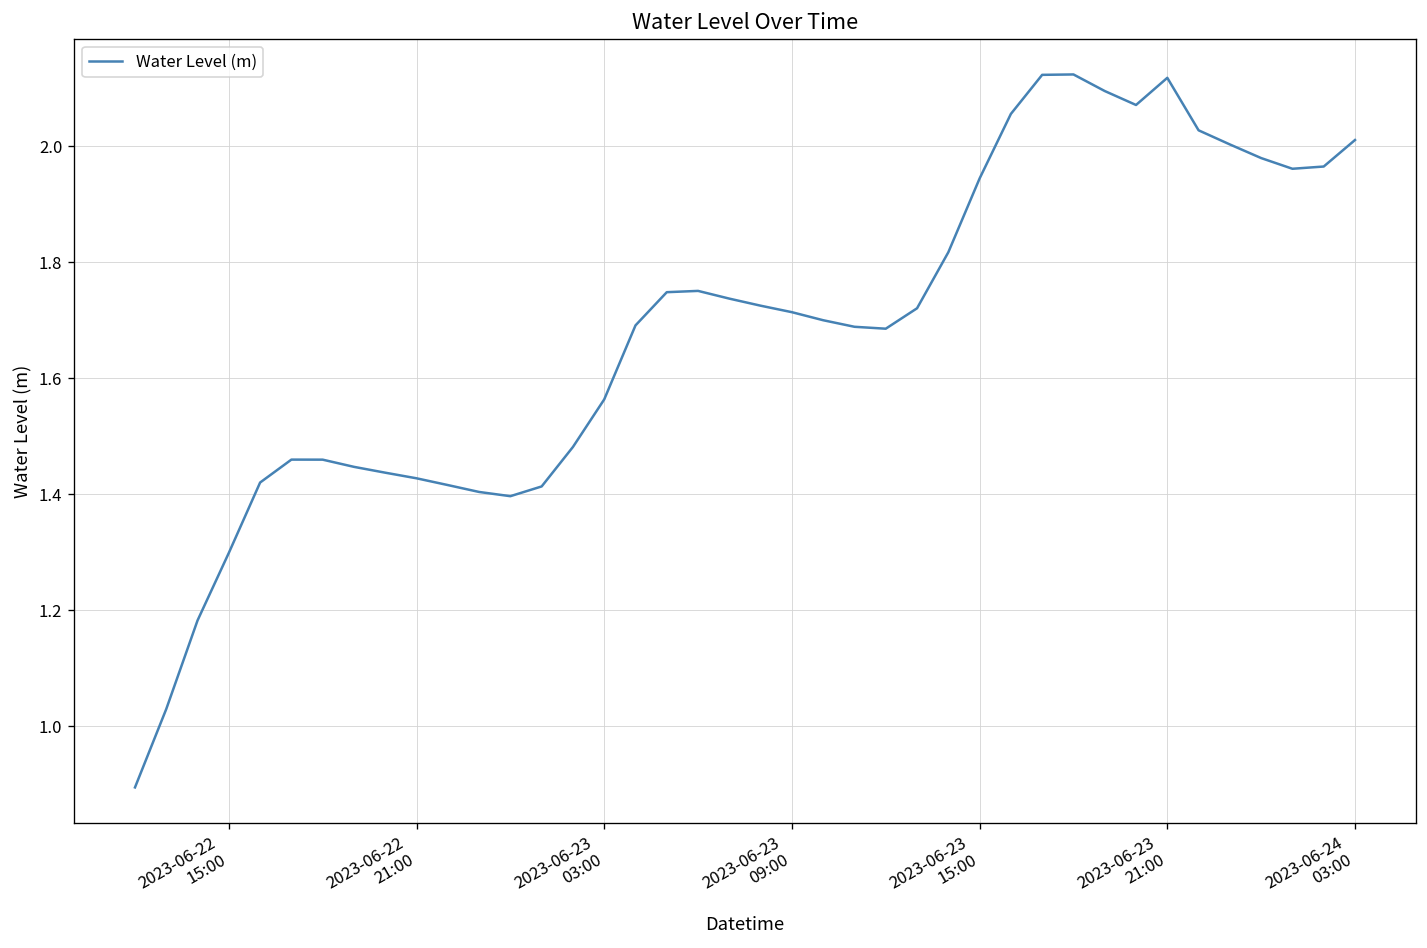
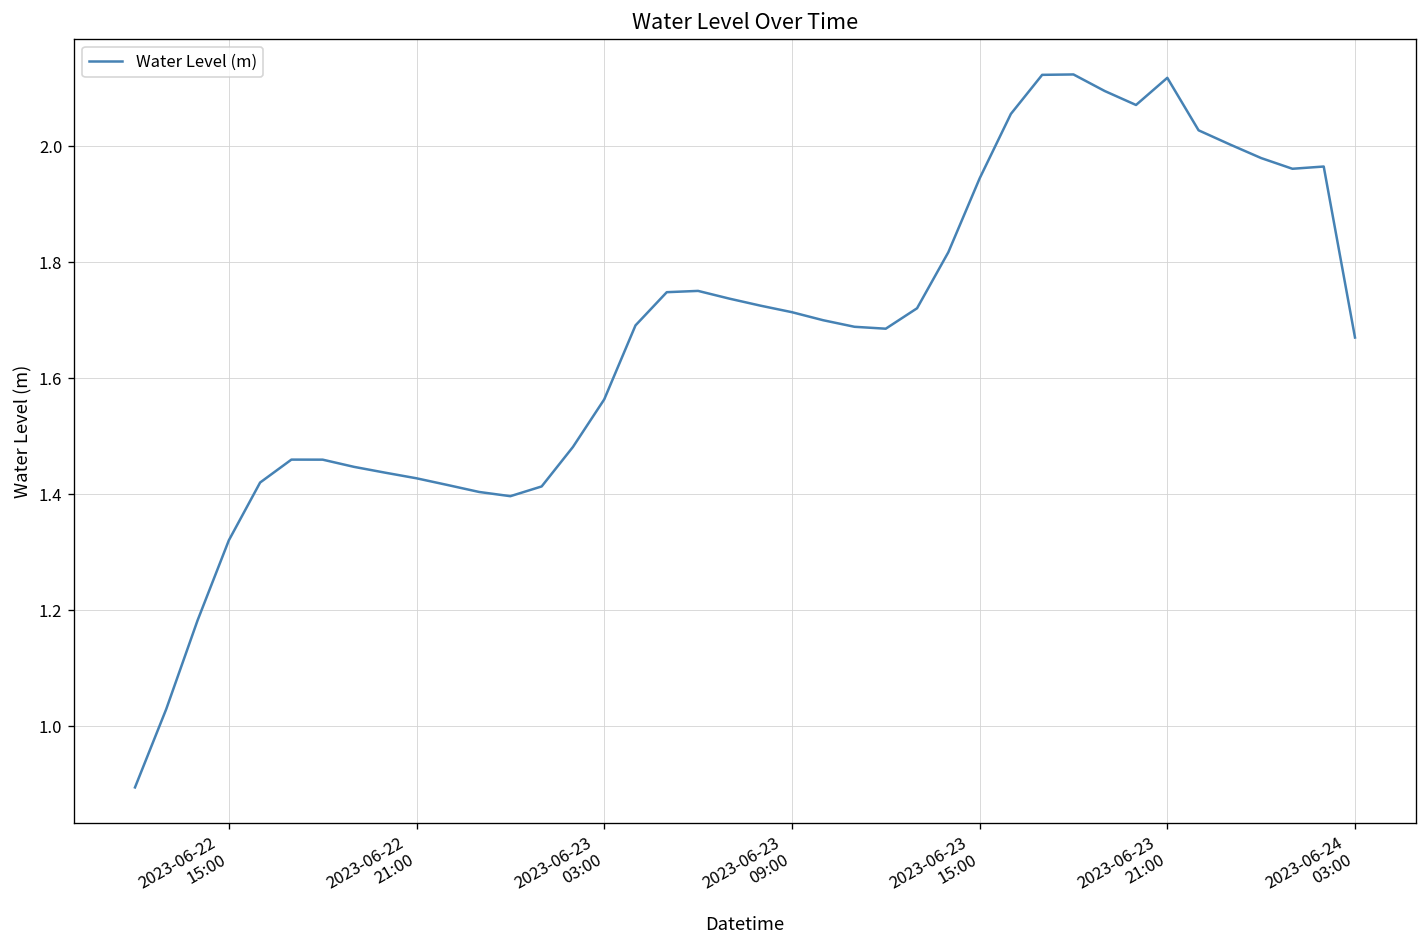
2023-06-22 15:00: 1.30 -> 1.32
2023-06-24 03:00: 2.01 -> 1.67
